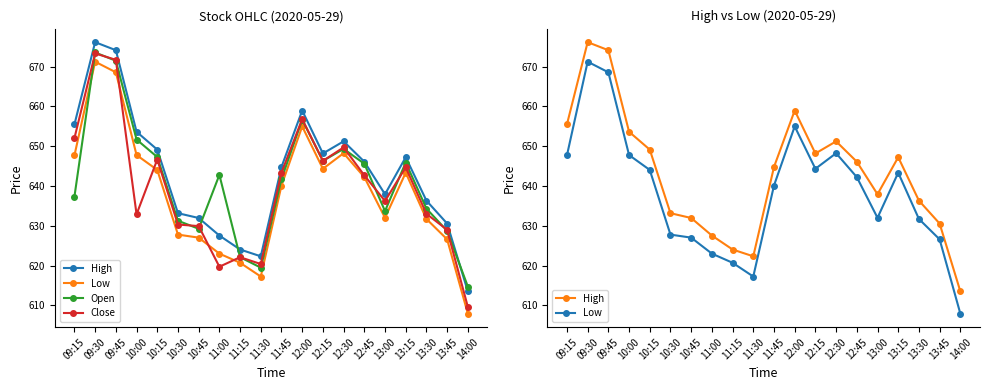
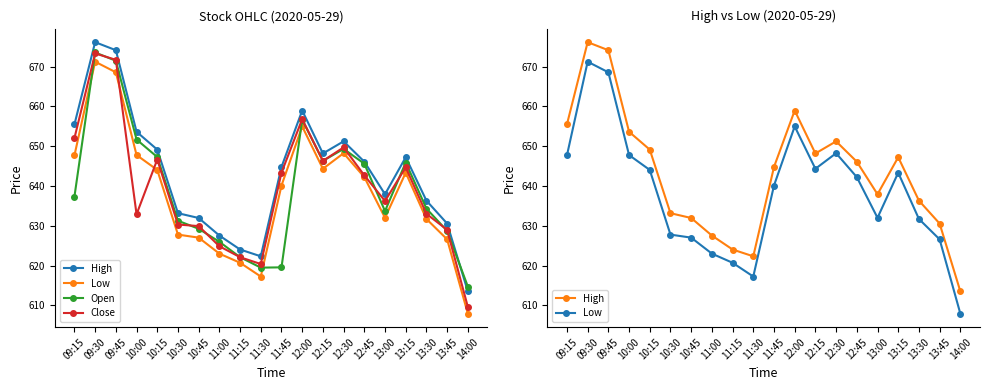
Stock OHLC (2020-05-29), Open, 11:00: 643 -> 626
Stock OHLC (2020-05-29), Close, 11:00: 620 -> 625
Stock OHLC (2020-05-29), Open, 11:45: 642 -> 620
